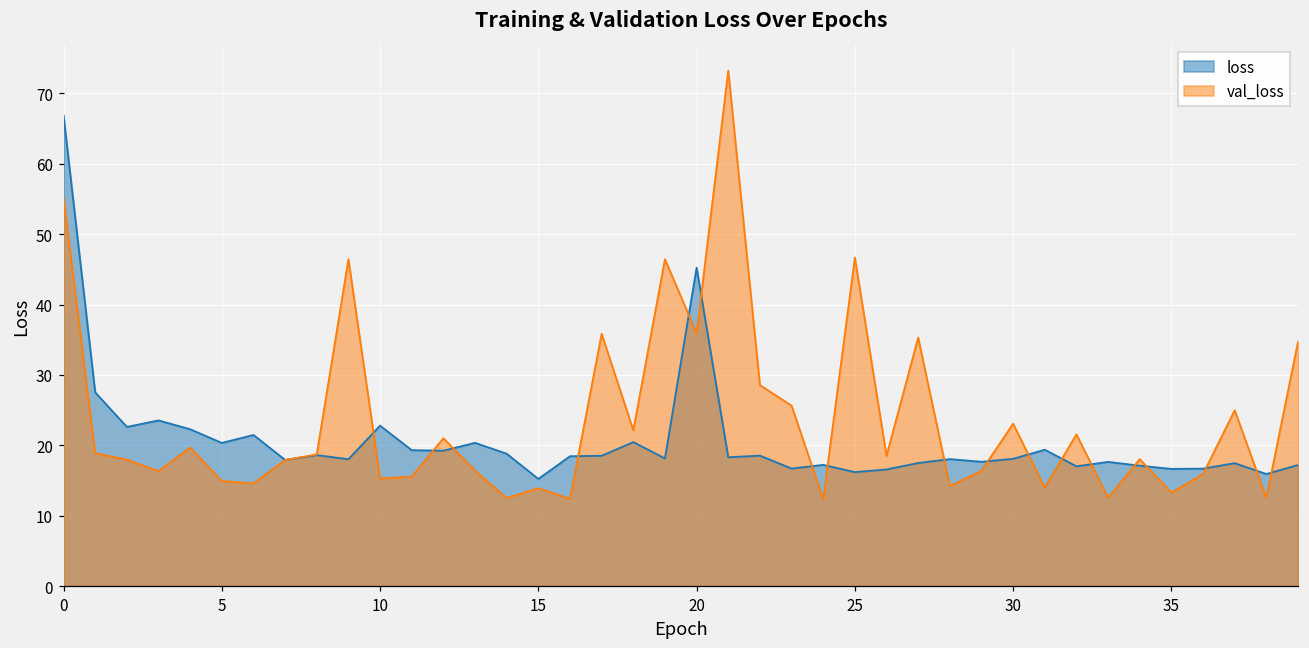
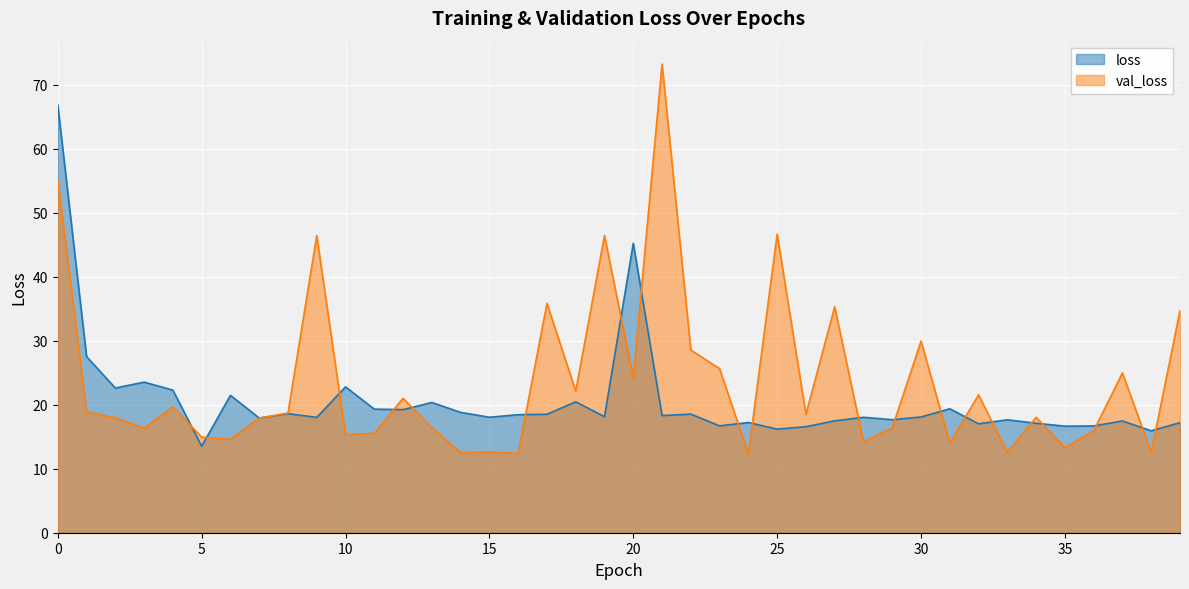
loss, 5: 20 -> 14
loss, 15: 15 -> 18
val_loss, 15: 14 -> 13
val_loss, 20: 36 -> 24
val_loss, 30: 23 -> 30
